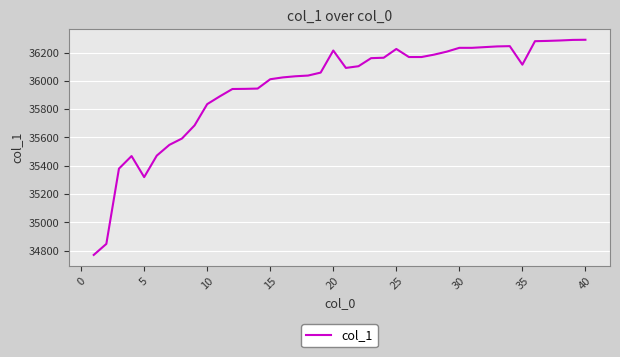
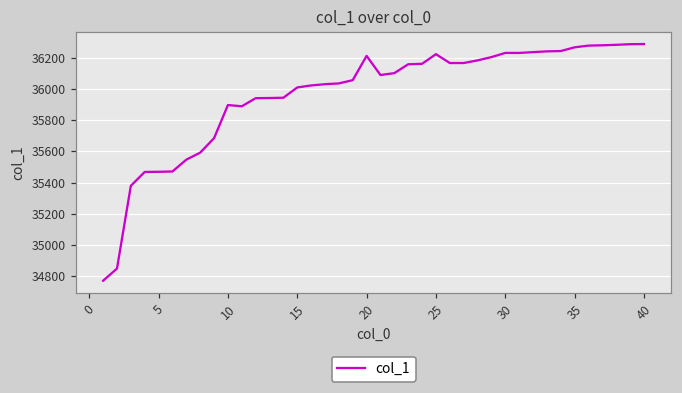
5: 35320 -> 35470
10: 35840 -> 35900
35: 36110 -> 36270
